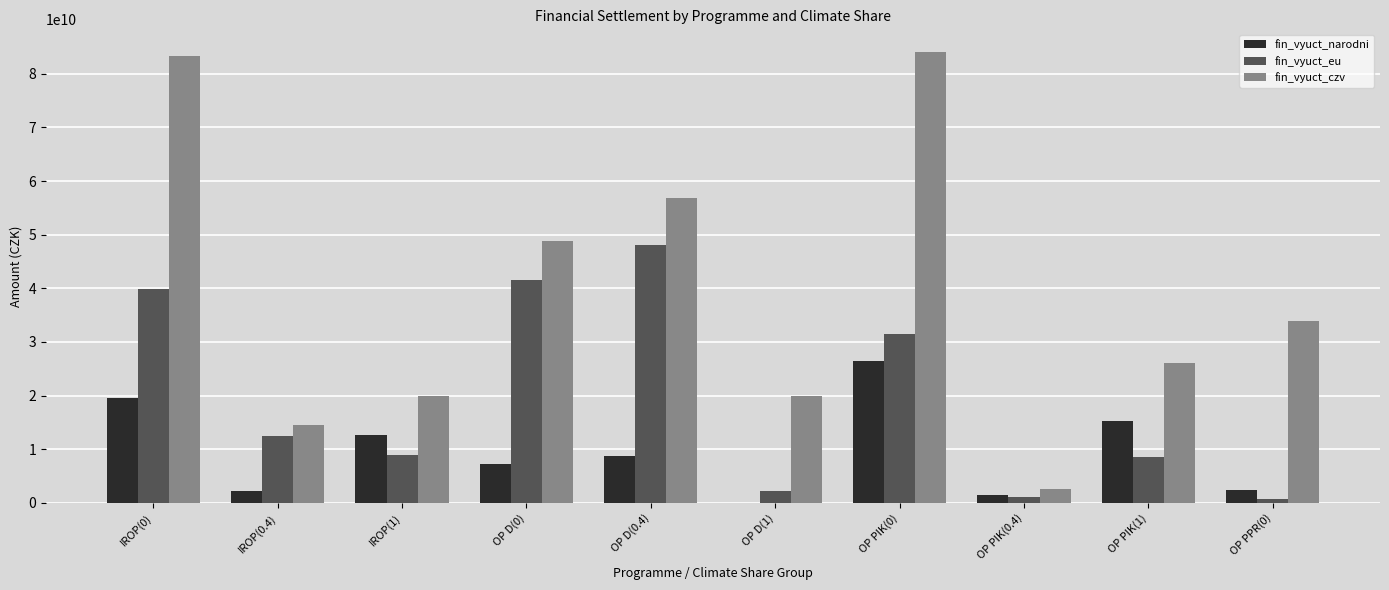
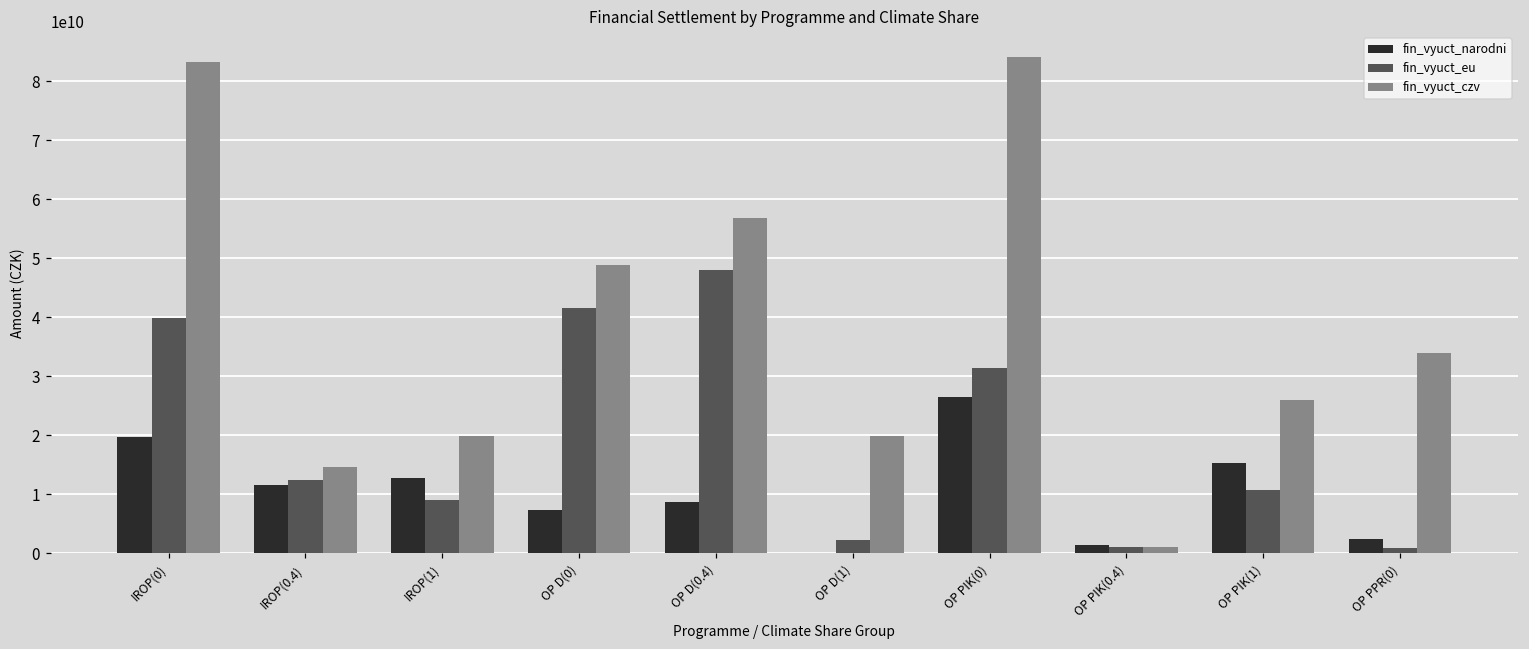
fin_vyuct_narodni, IROP(0.4): 2000000000 -> 11000000000
fin_vyuct_czv, OP PIK(0.4): 3000000000 -> 1000000000
fin_vyuct_eu, OP PIK(1): 8000000000 -> 11000000000
